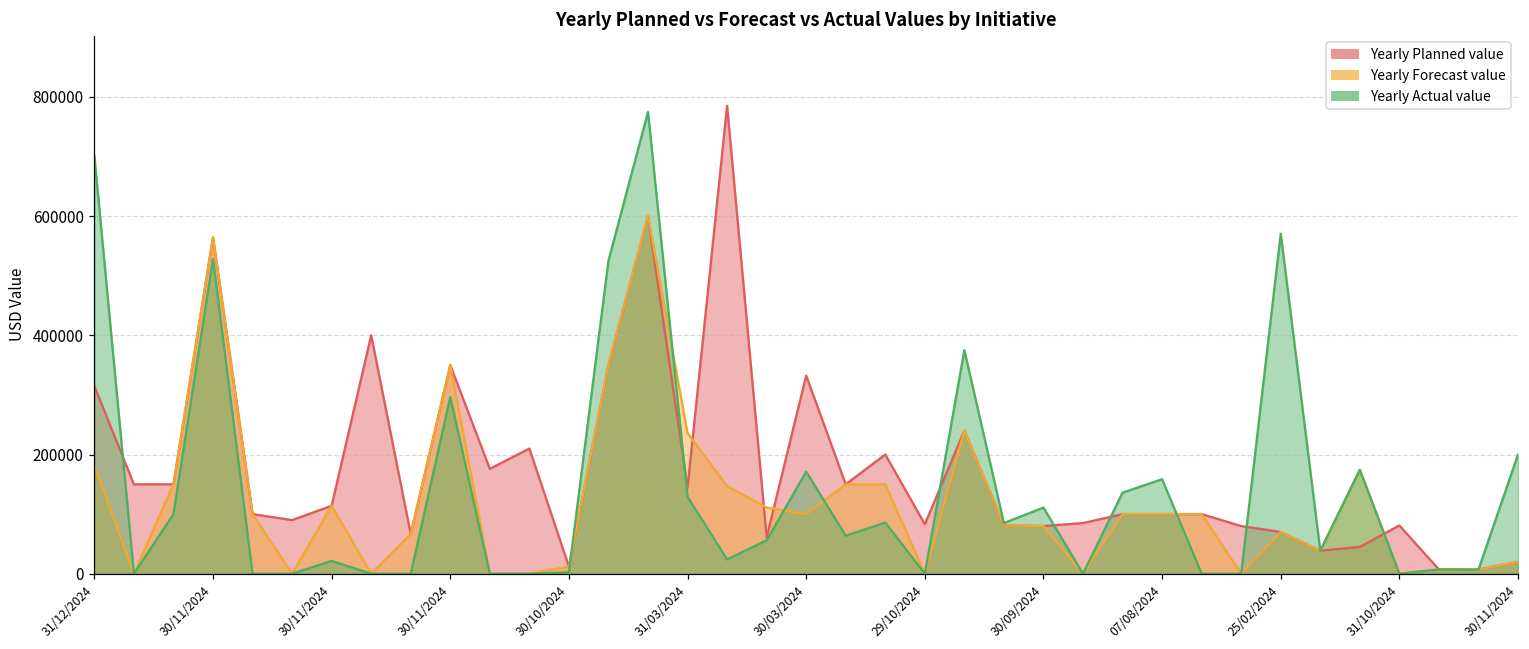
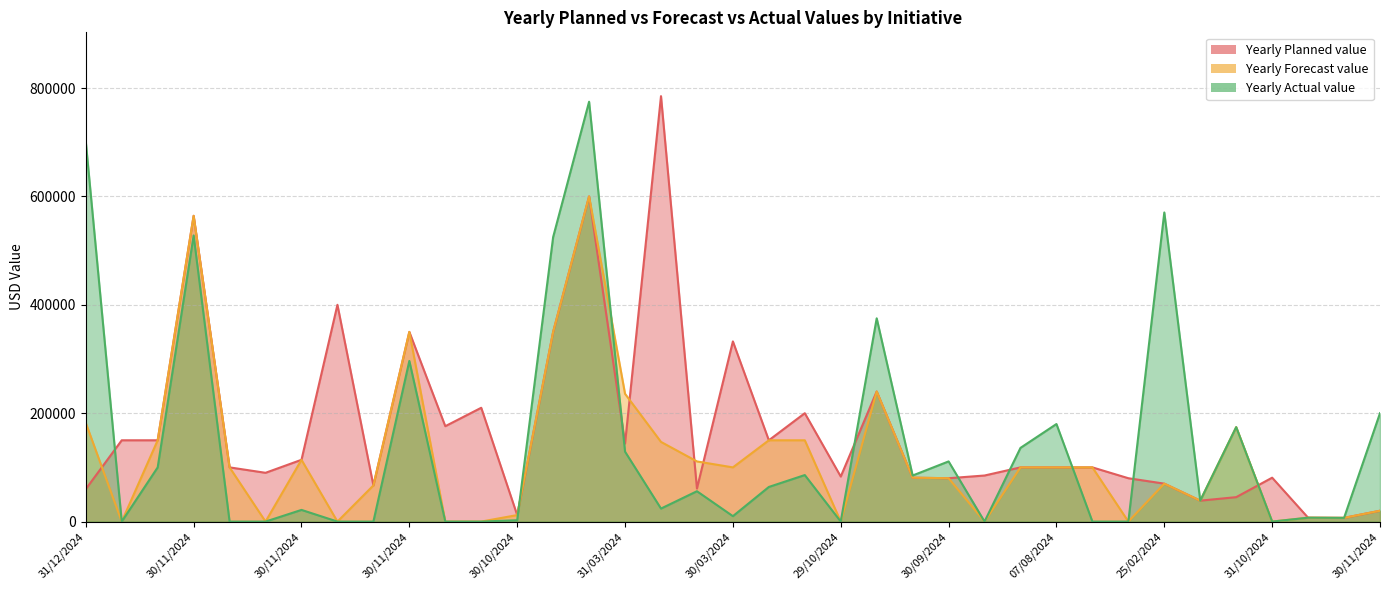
Yearly Planned value, 31/12/2024: 310000 -> 60000
Yearly Actual value, 30/03/2024: 170000 -> 10000
Yearly Actual value, 07/08/2024: 160000 -> 180000
